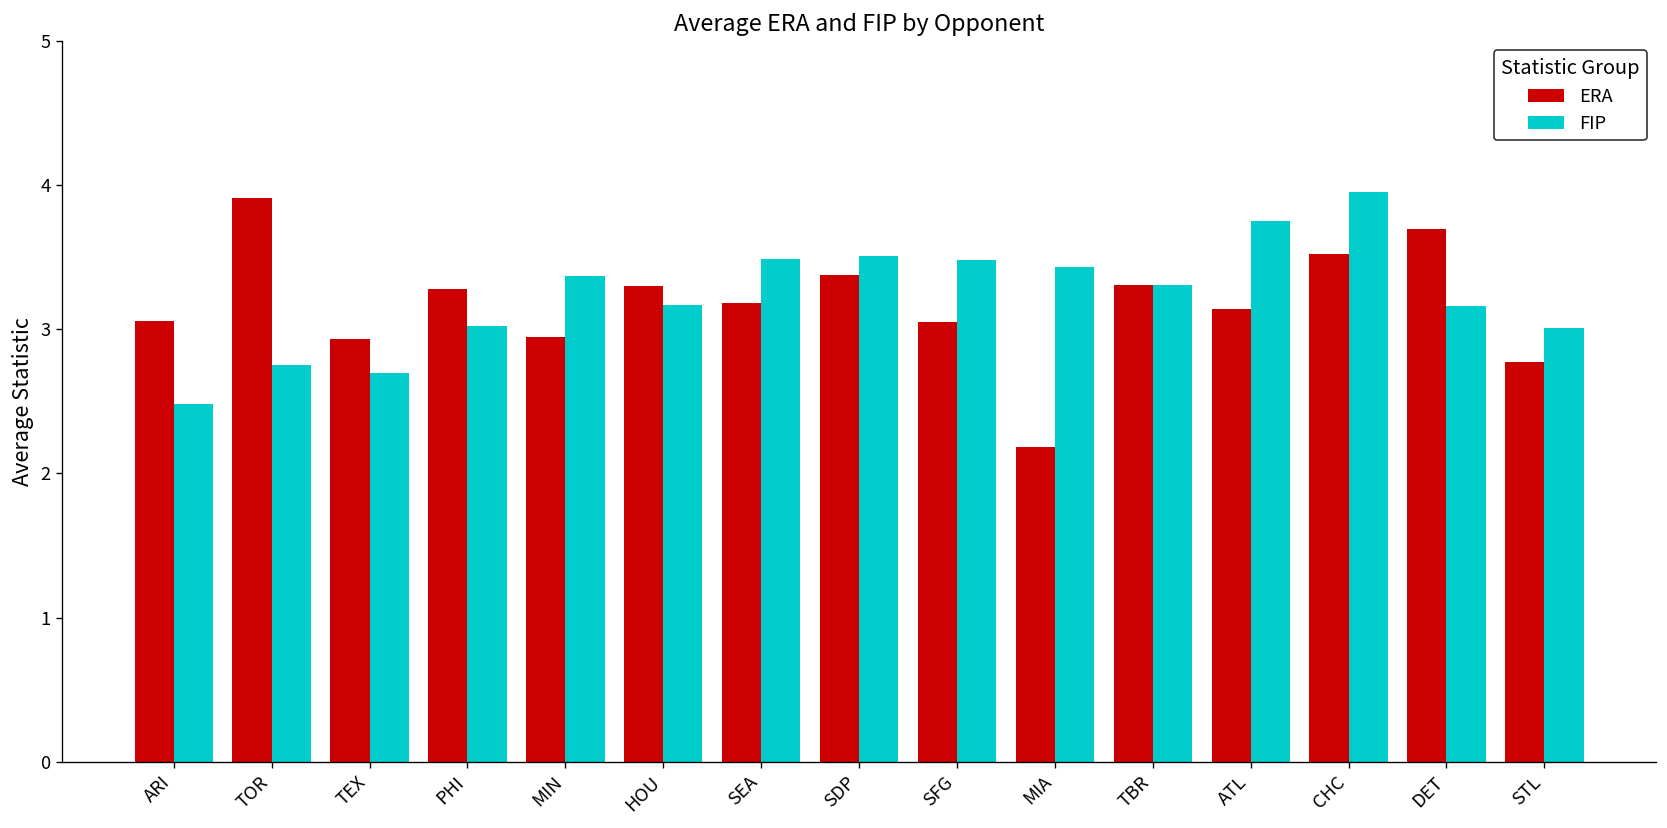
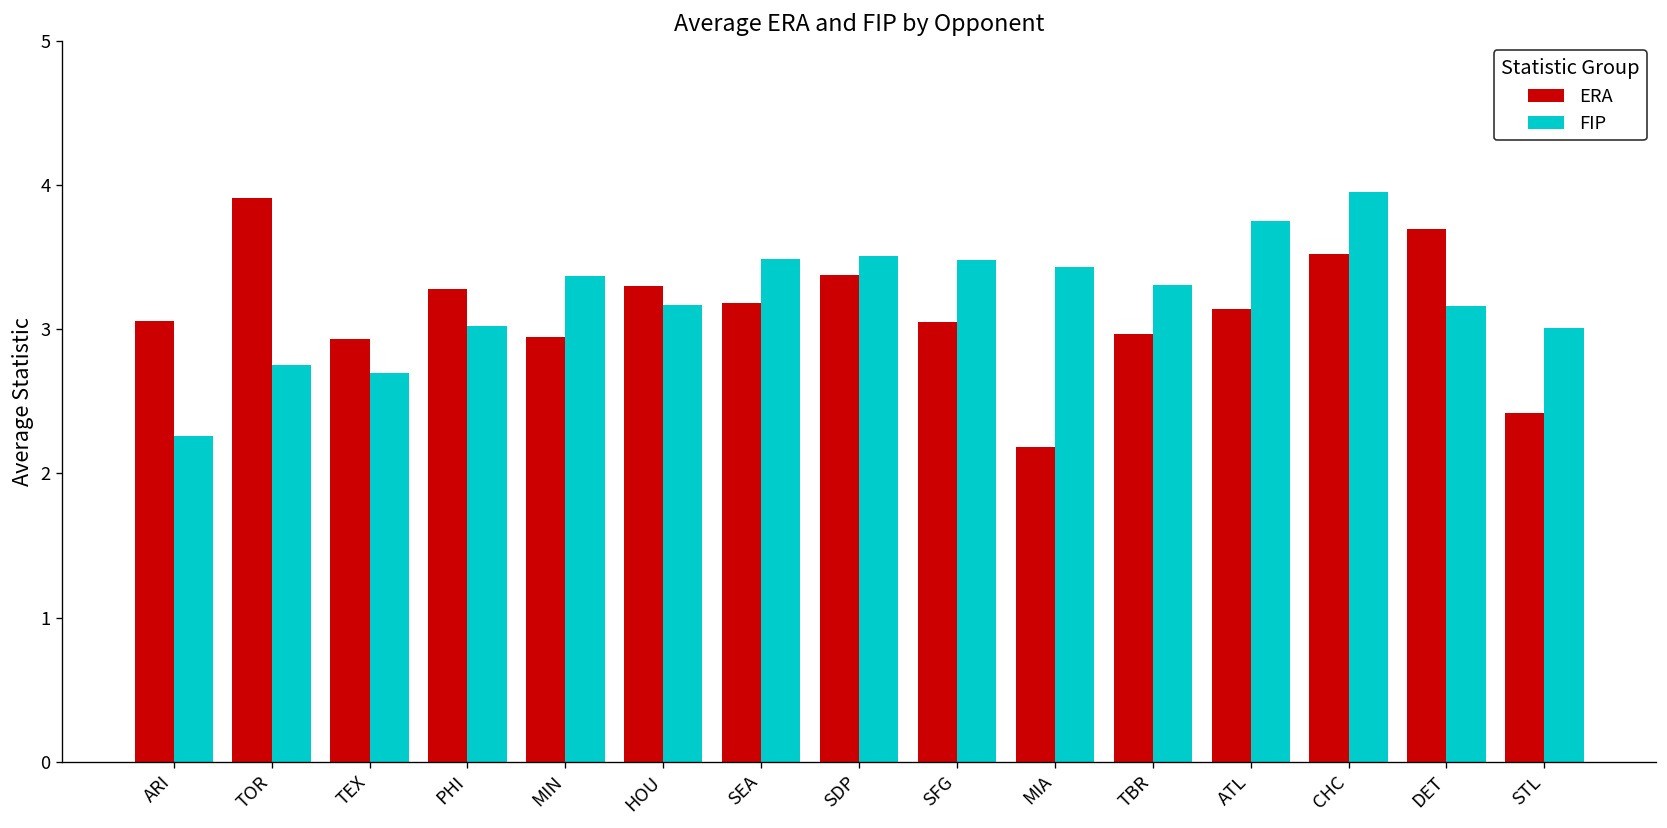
FIP, ARI: 2.48 -> 2.26
ERA, TBR: 3.31 -> 2.97
ERA, STL: 2.77 -> 2.42
